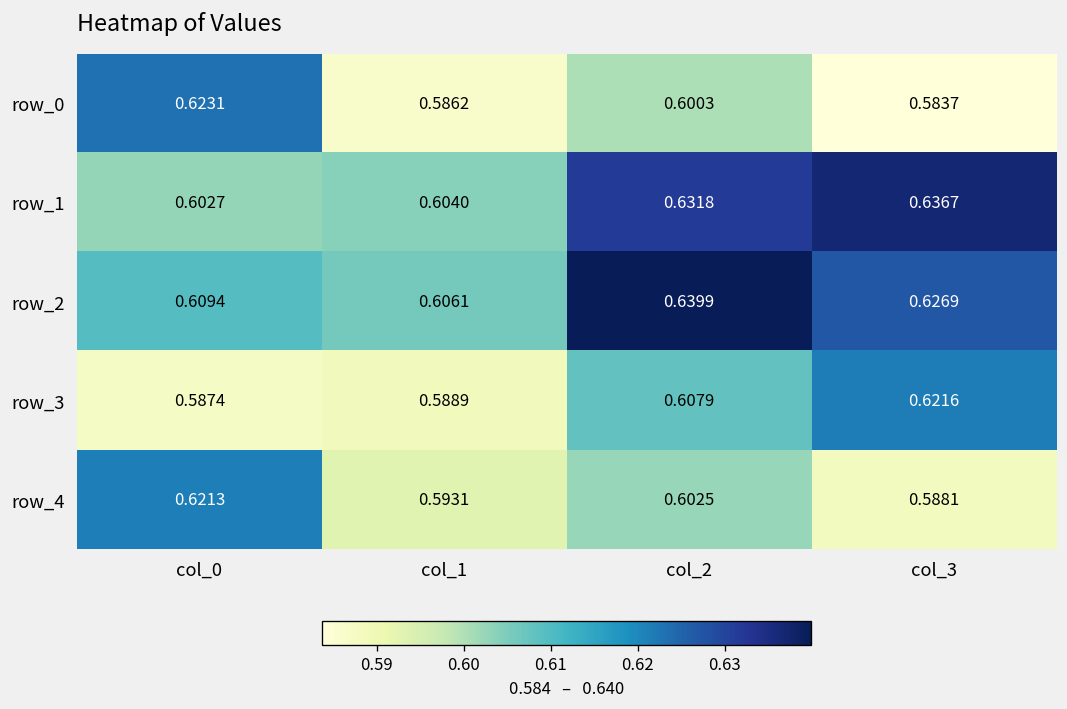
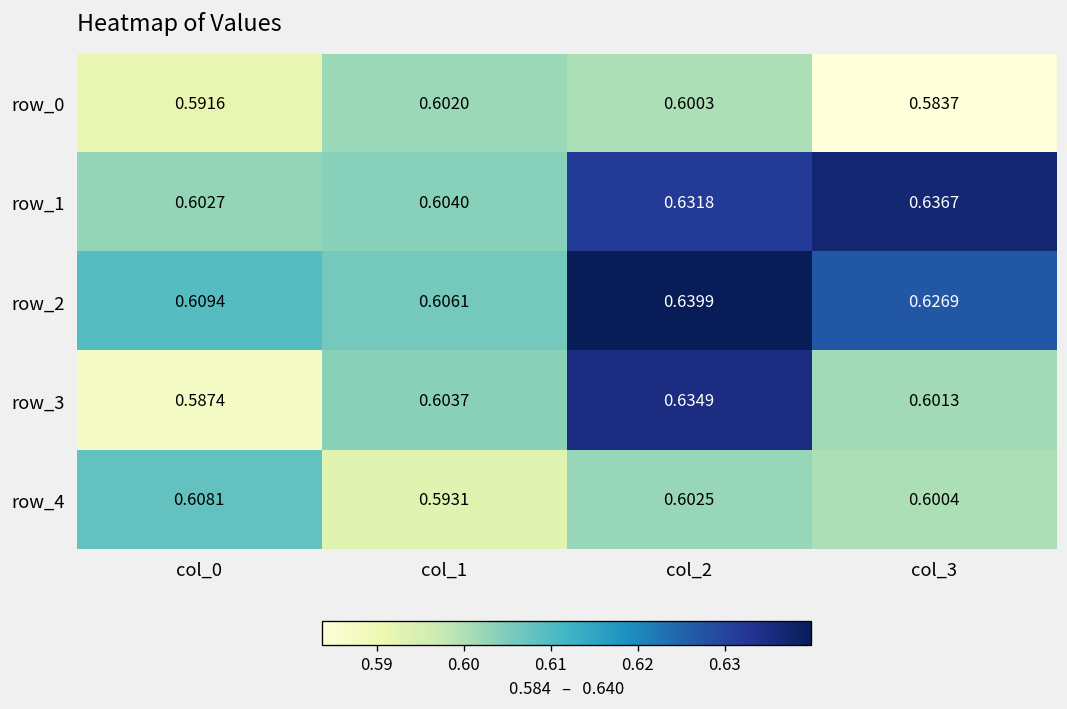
row_0, col_0: 0.6231 -> 0.5916
row_0, col_1: 0.5862 -> 0.6020
row_3, col_1: 0.5889 -> 0.6037
row_3, col_2: 0.6079 -> 0.6349
row_3, col_3: 0.6216 -> 0.6013
row_4, col_0: 0.6213 -> 0.6081
row_4, col_3: 0.5881 -> 0.6004
